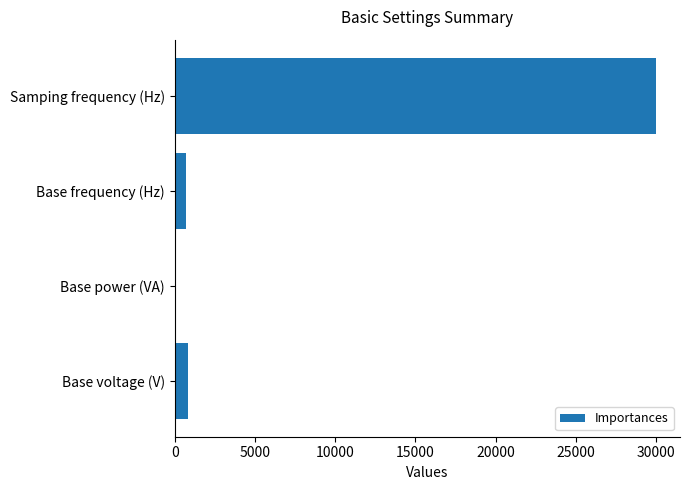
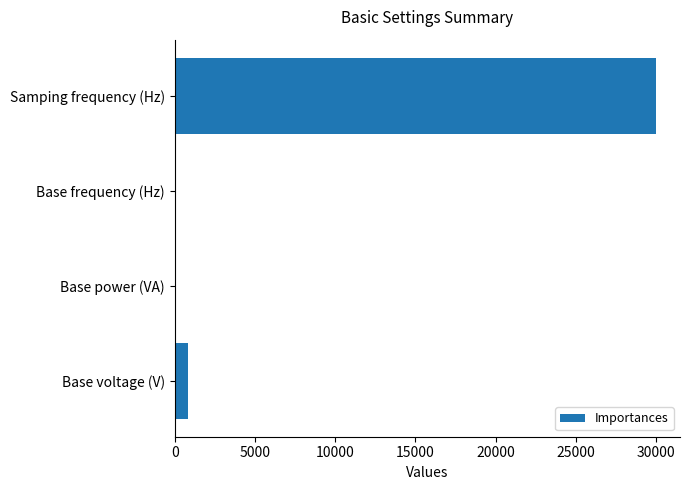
Base frequency (Hz): 700 -> 100
